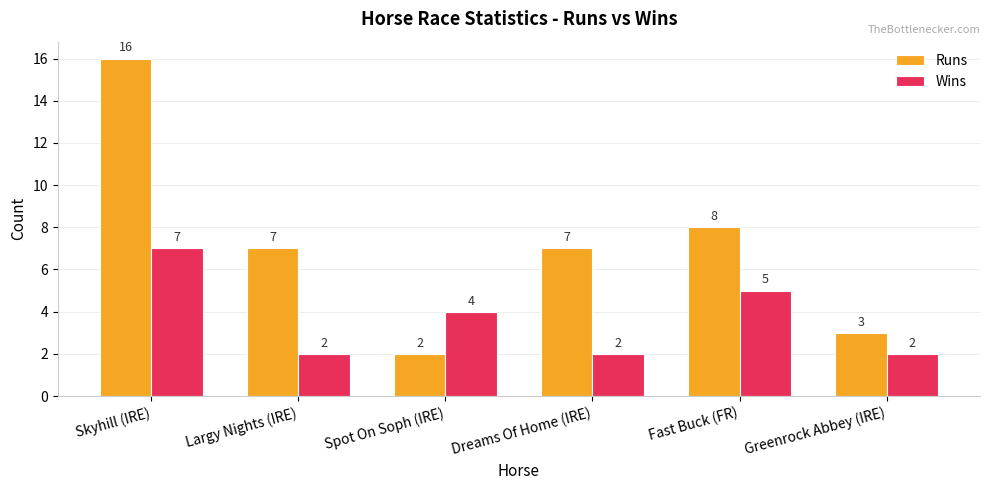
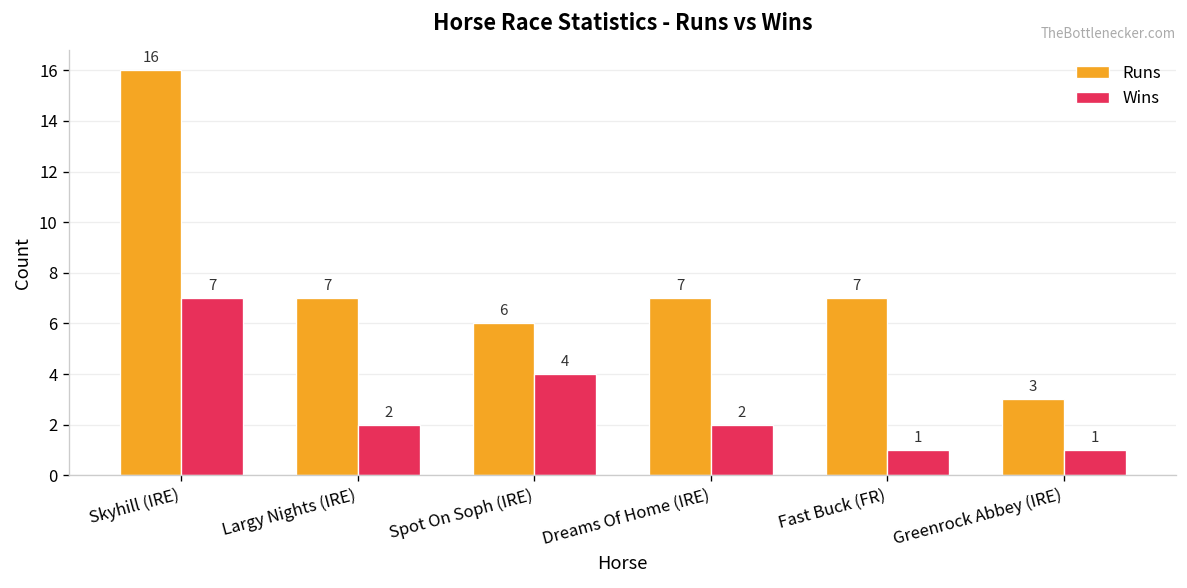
Runs, Spot On Soph (IRE): 2 -> 6
Runs, Fast Buck (FR): 8 -> 7
Wins, Fast Buck (FR): 5 -> 1
Wins, Greenrock Abbey (IRE): 2 -> 1
